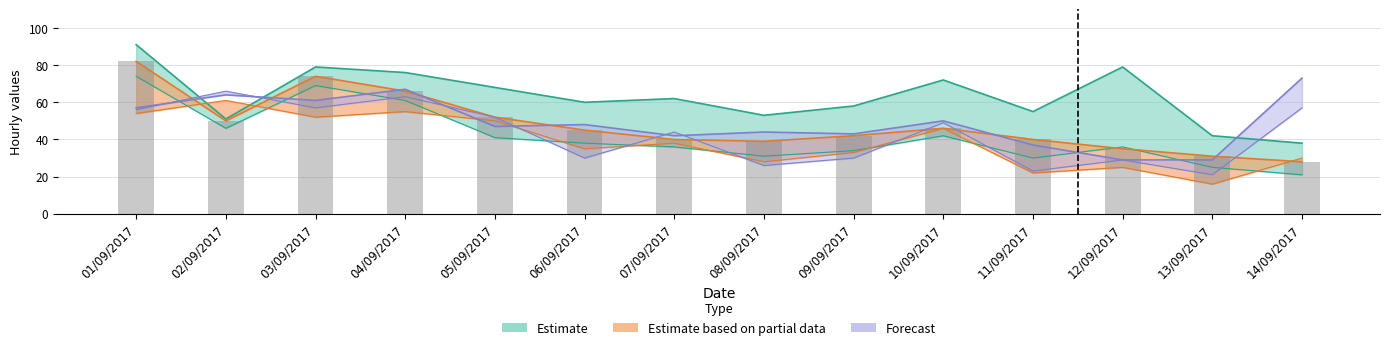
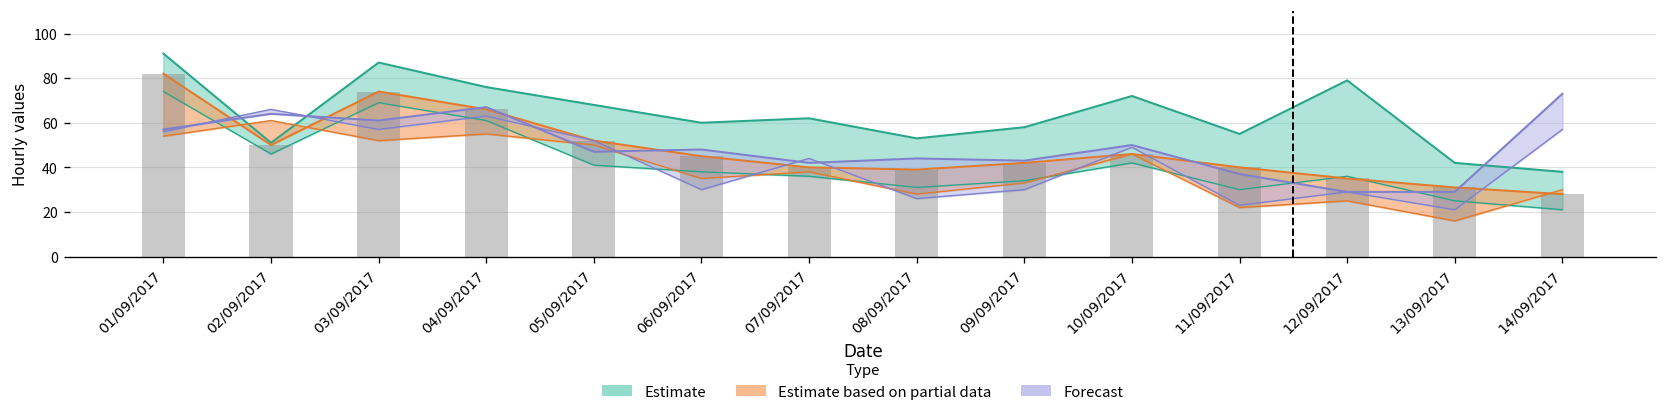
Estimate, 03/09/2017: 79 -> 87
